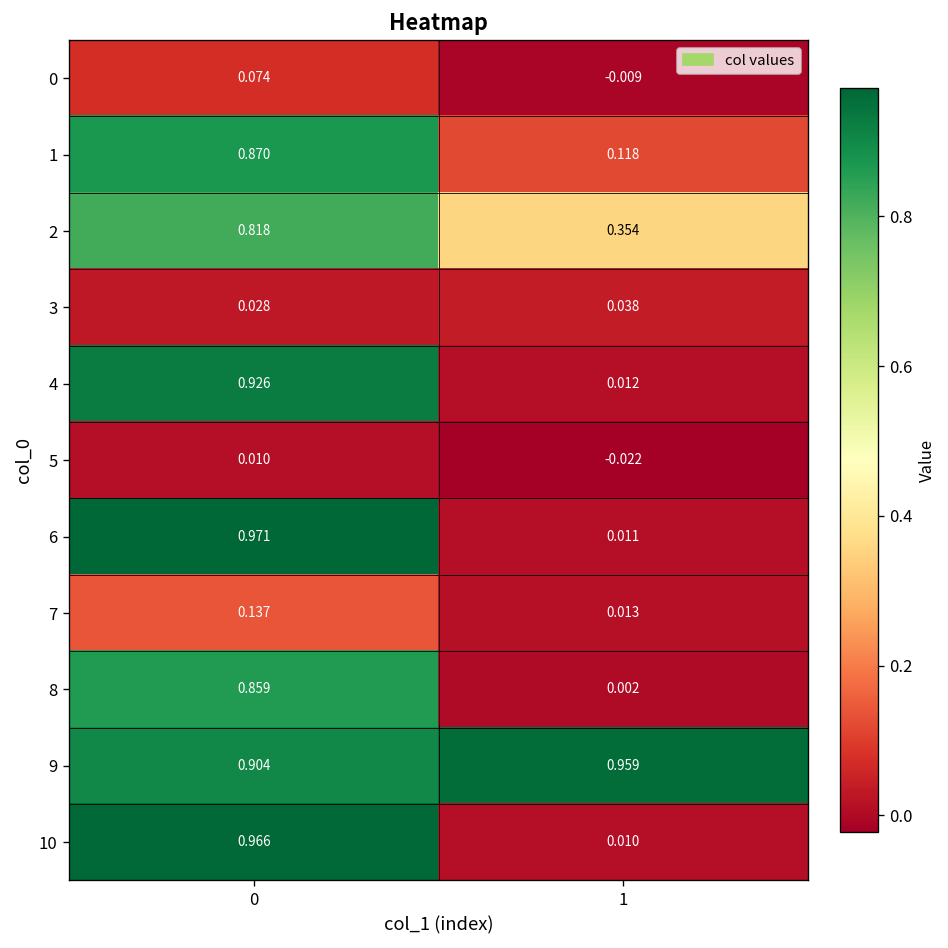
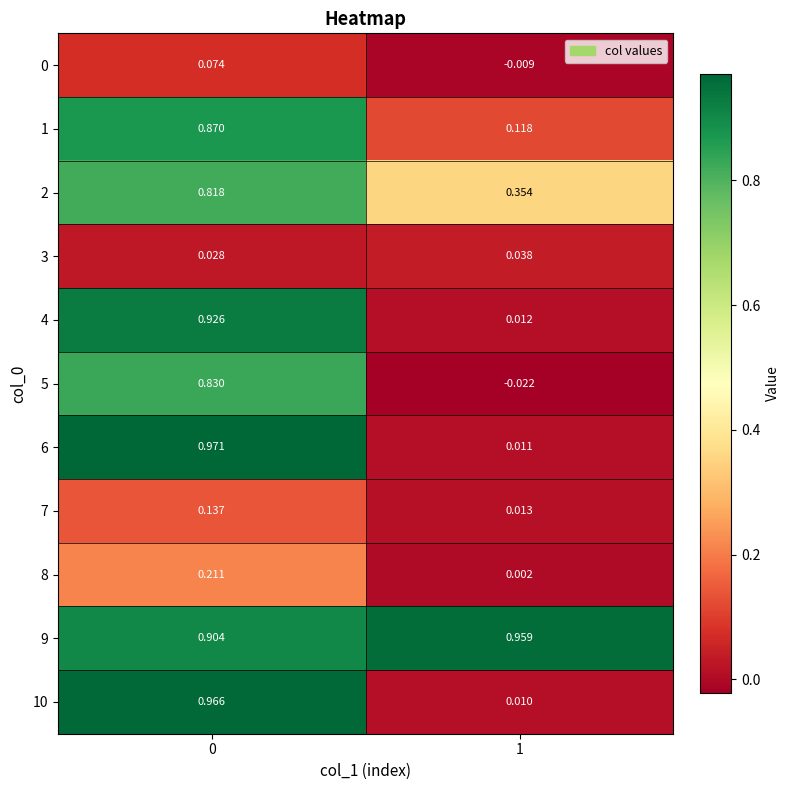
5, 0: 0.010 -> 0.830
8, 0: 0.859 -> 0.211
